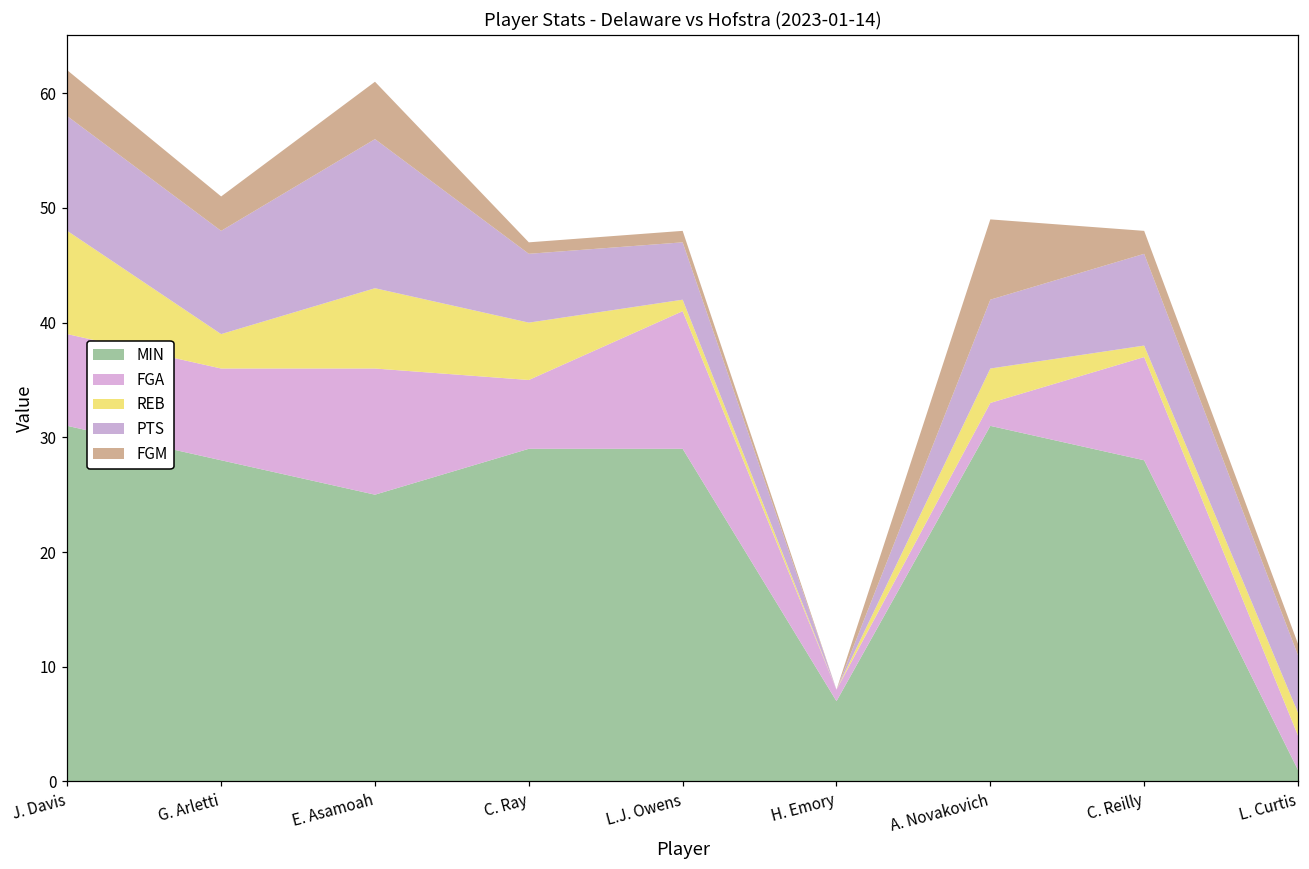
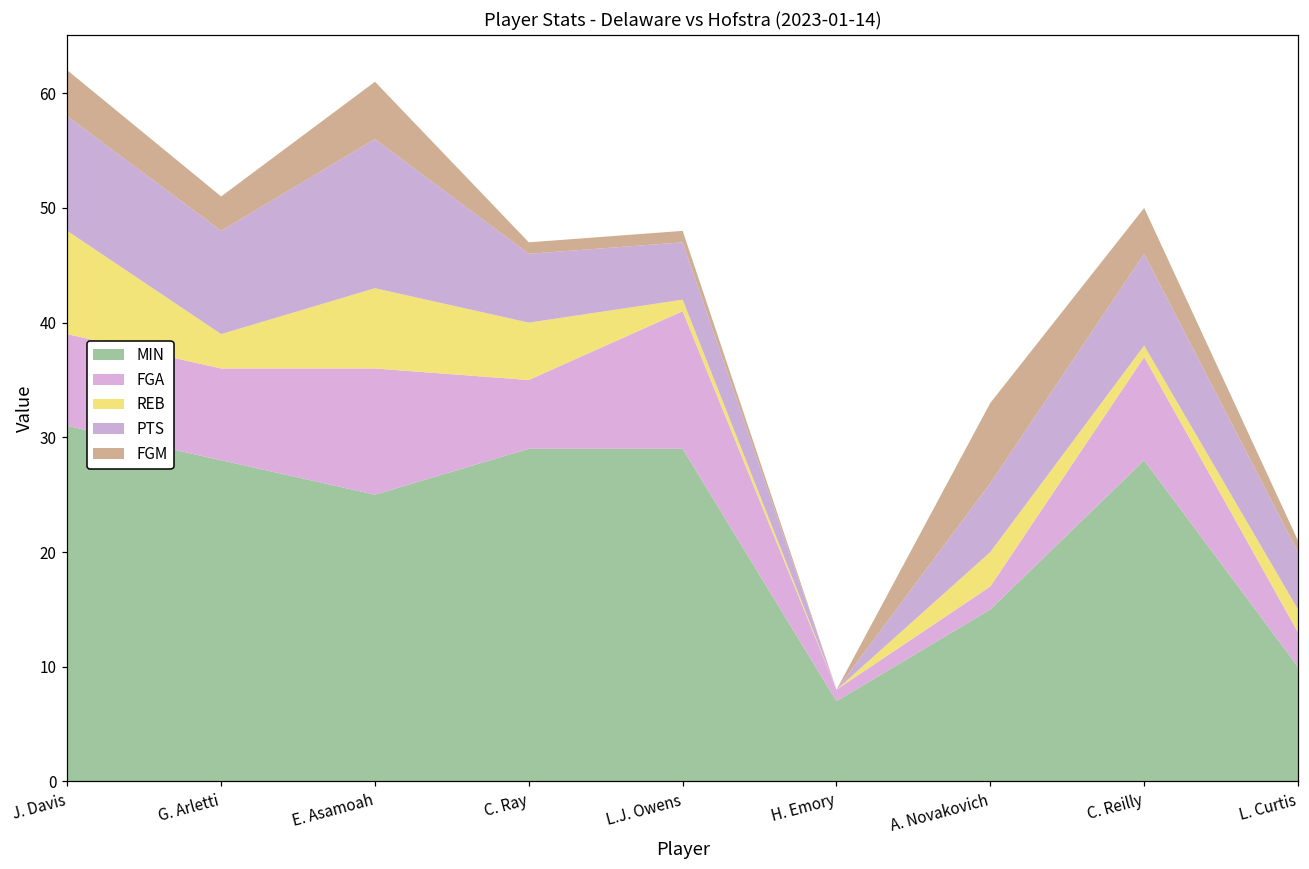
MIN, A. Novakovich: 31 -> 15
FGM, C. Reilly: 2 -> 4
MIN, L. Curtis: 1 -> 10
